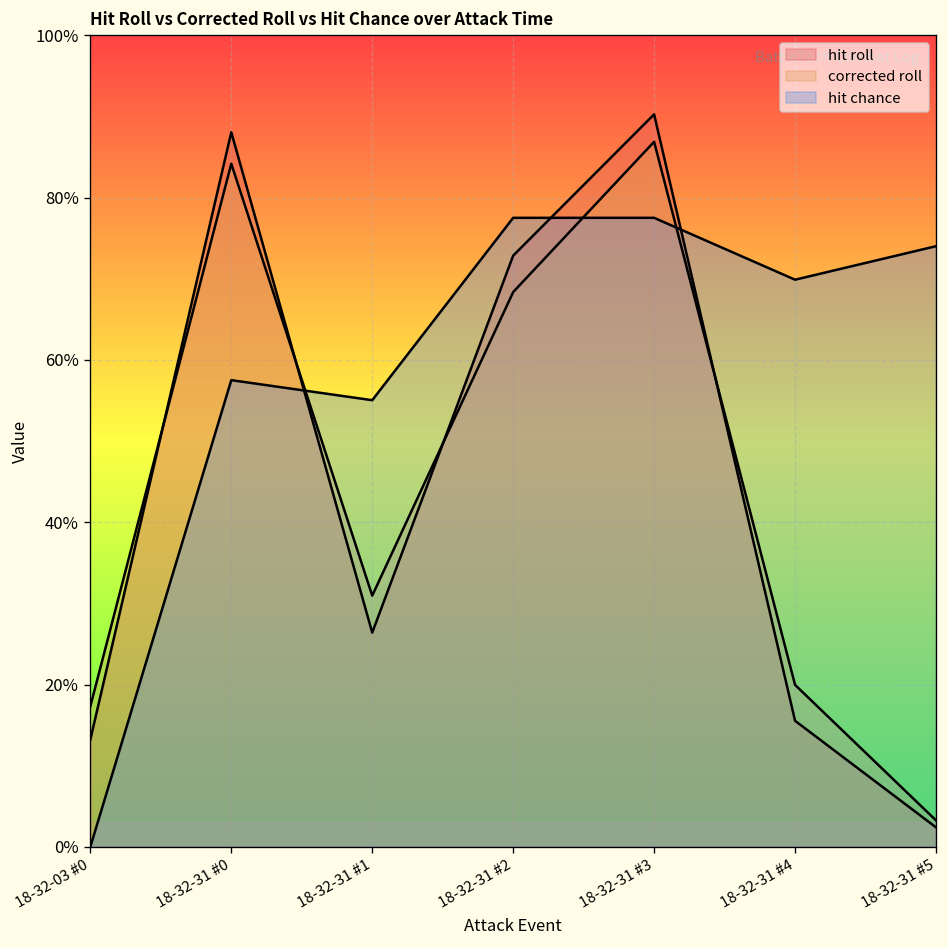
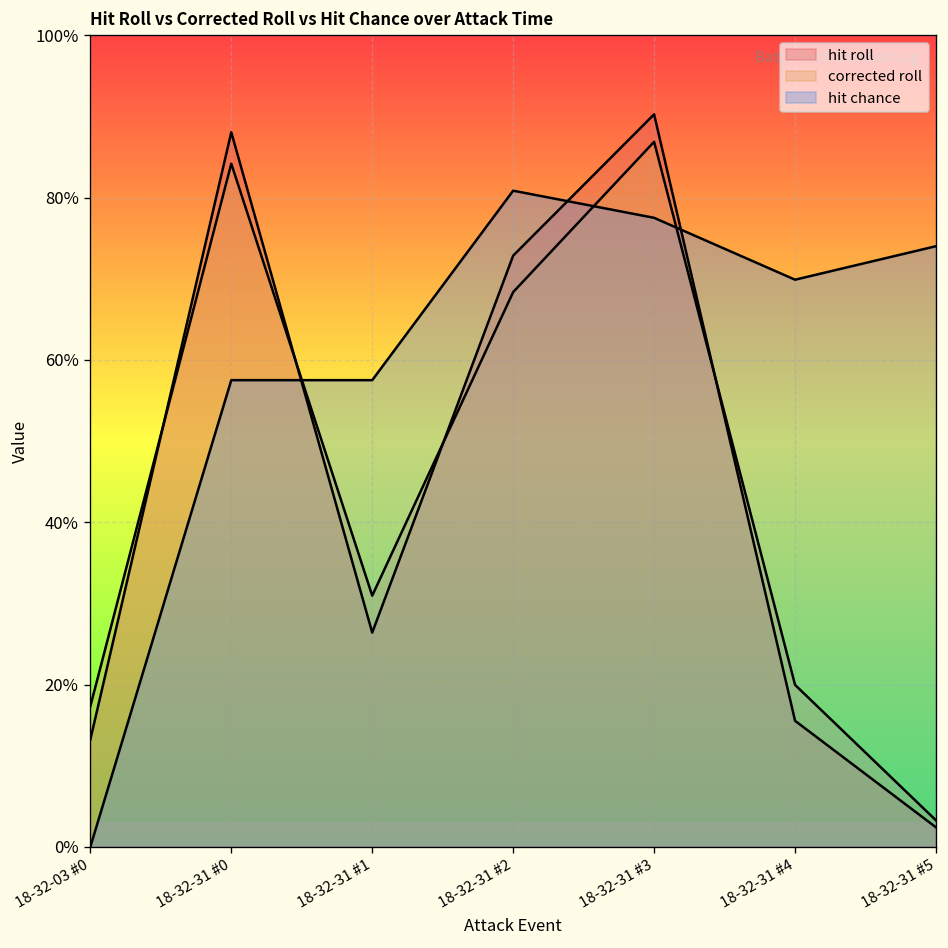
hit chance, 18-32-31 #1: 55% -> 57%
hit chance, 18-32-31 #2: 77% -> 81%
